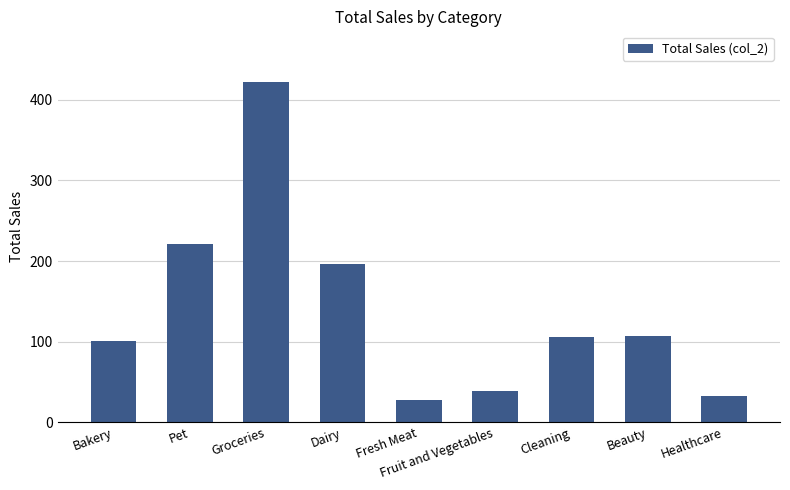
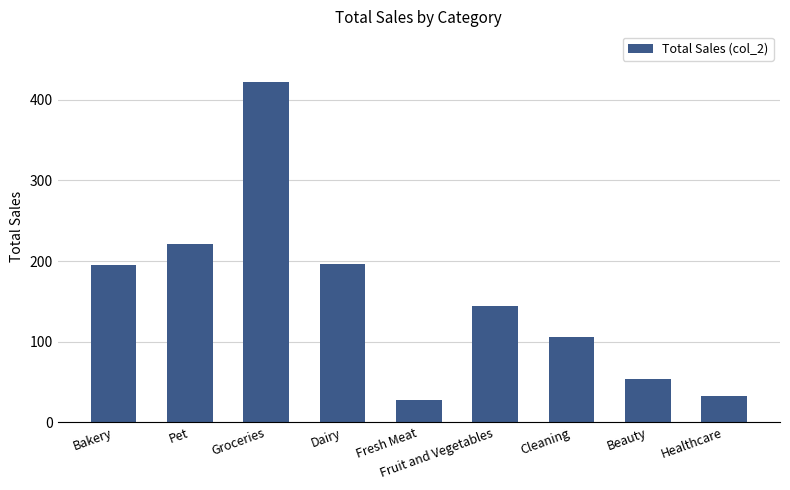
Bakery: 100 -> 200
Fruit and Vegetables: 40 -> 140
Beauty: 110 -> 50
